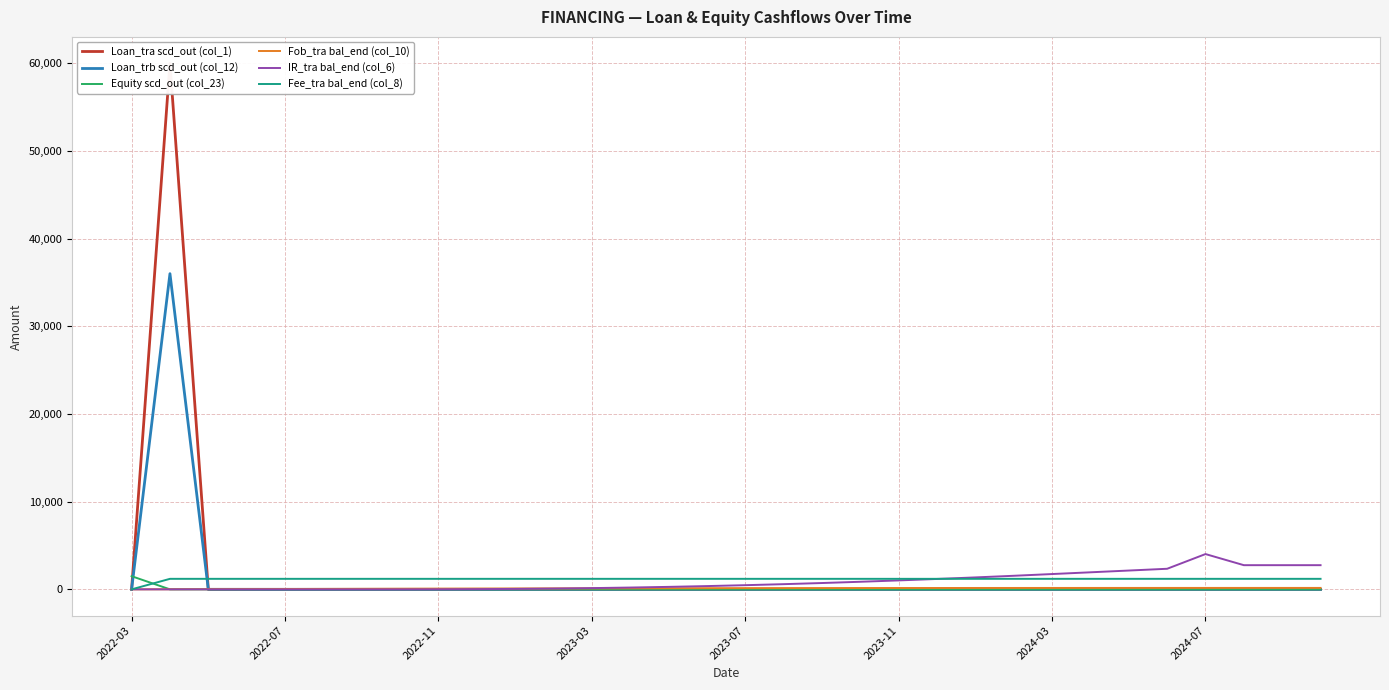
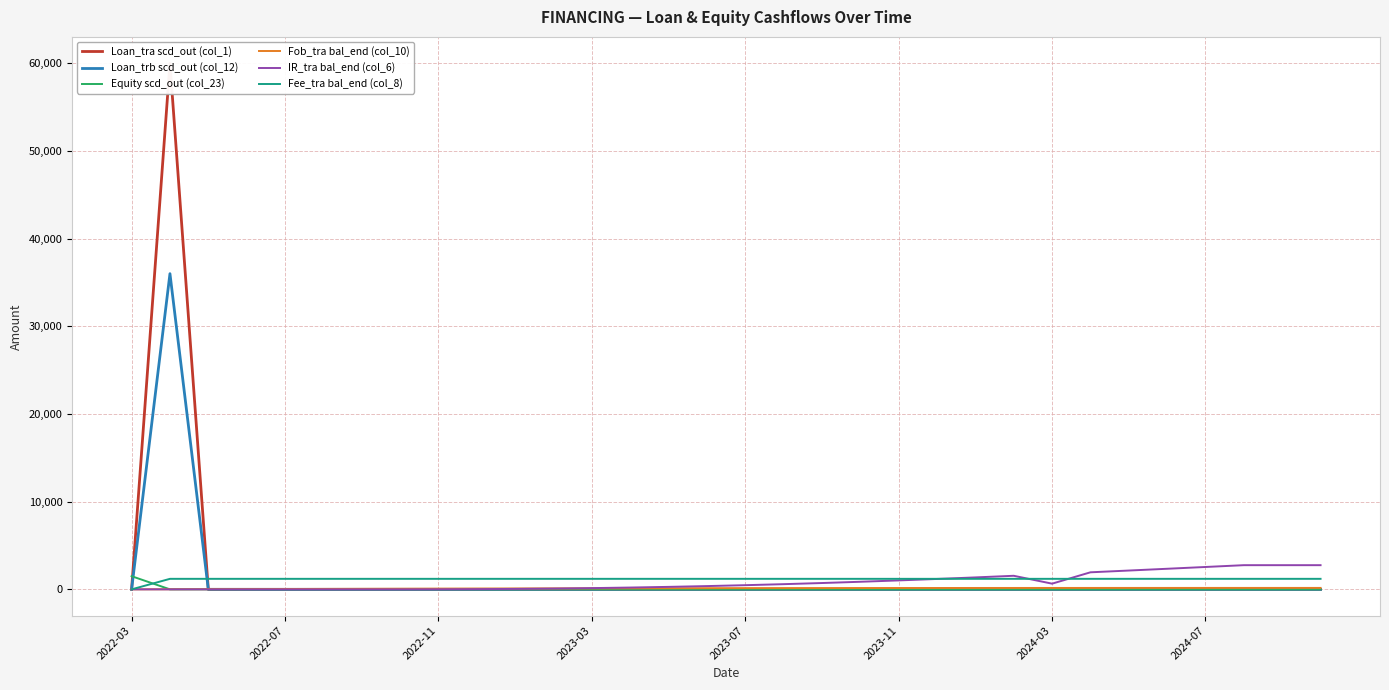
IR_tra bal_end (col_6), 2024-03: 2,000 -> 1,000
IR_tra bal_end (col_6), 2024-07: 4,000 -> 3,000
